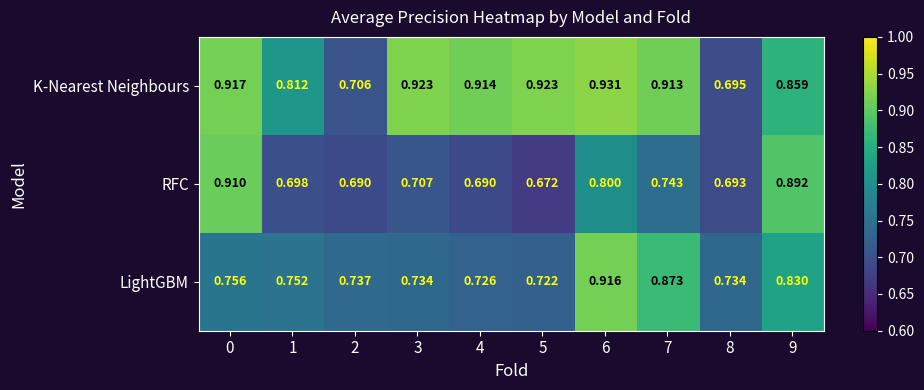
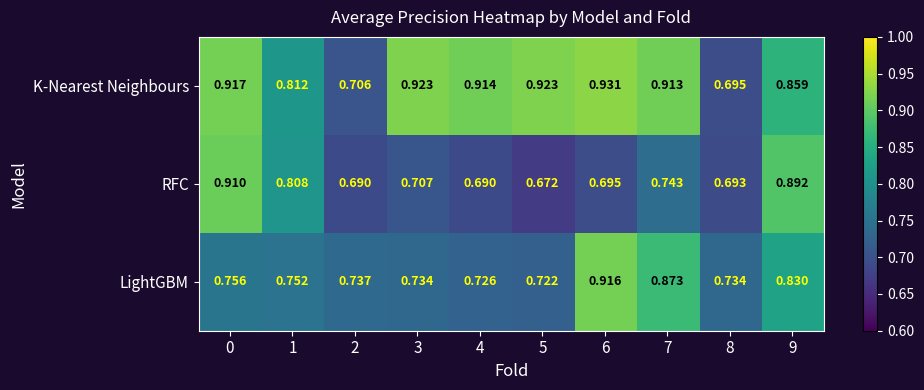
RFC, 1: 0.698 -> 0.808
RFC, 6: 0.800 -> 0.695
